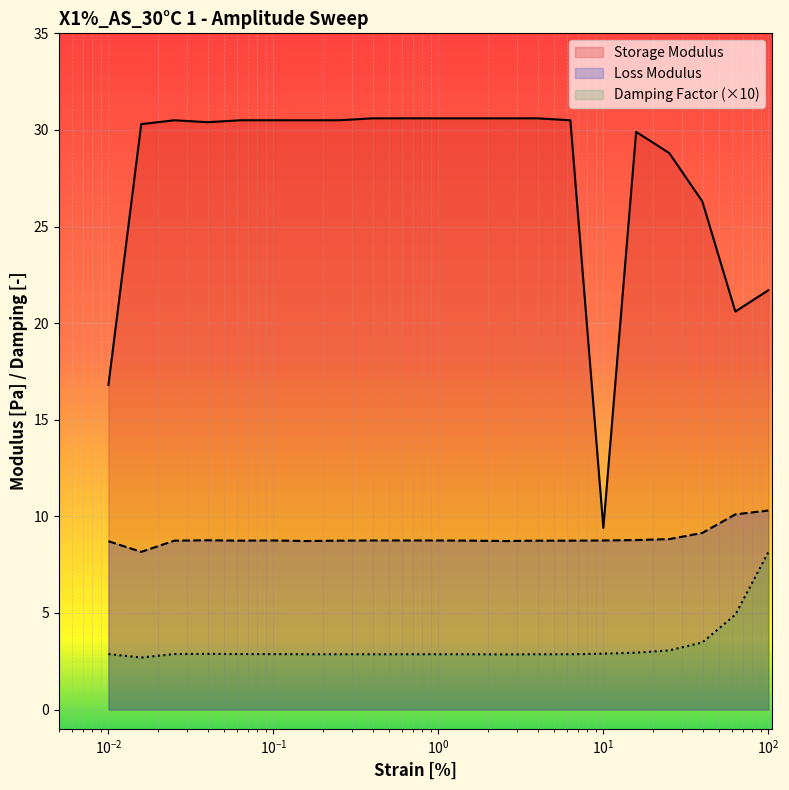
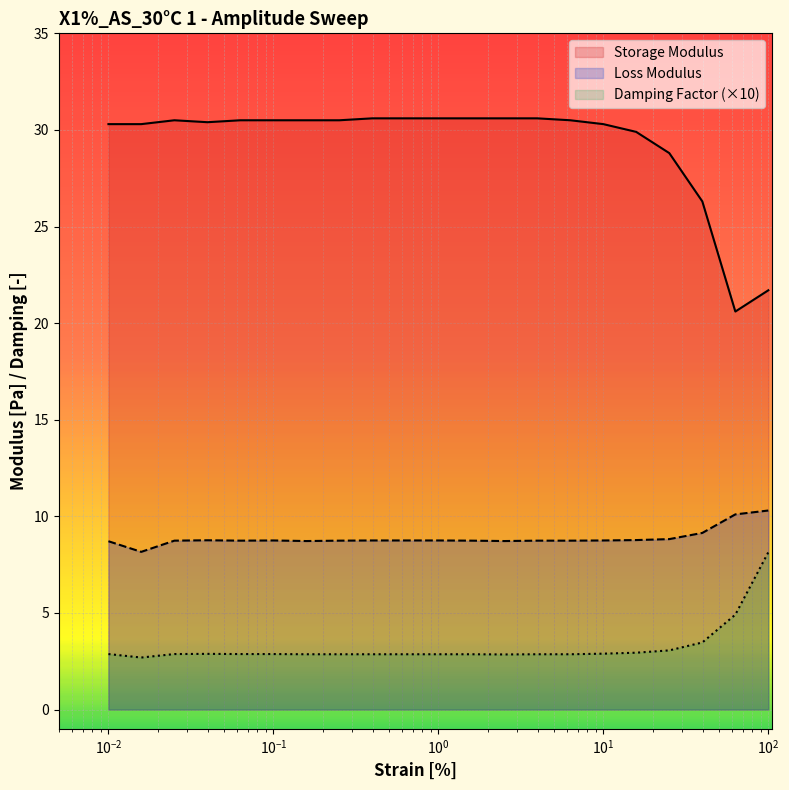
Storage Modulus, 10^-2: 16.8 -> 30.3
Storage Modulus, 10^1: 9.4 -> 30.3
